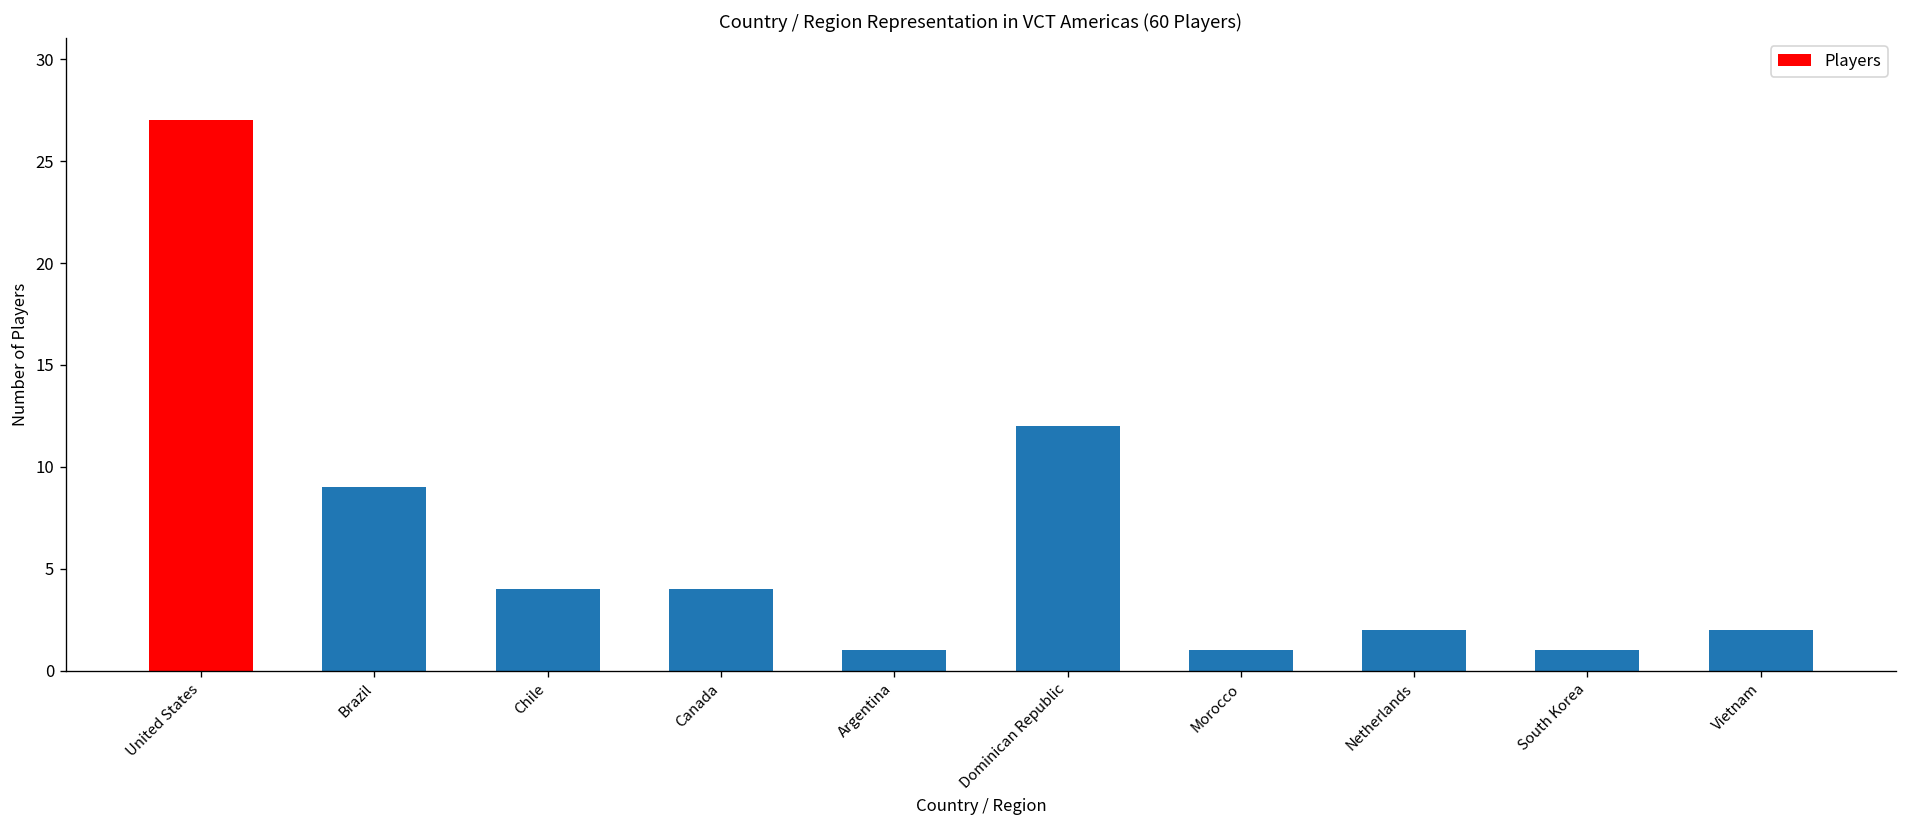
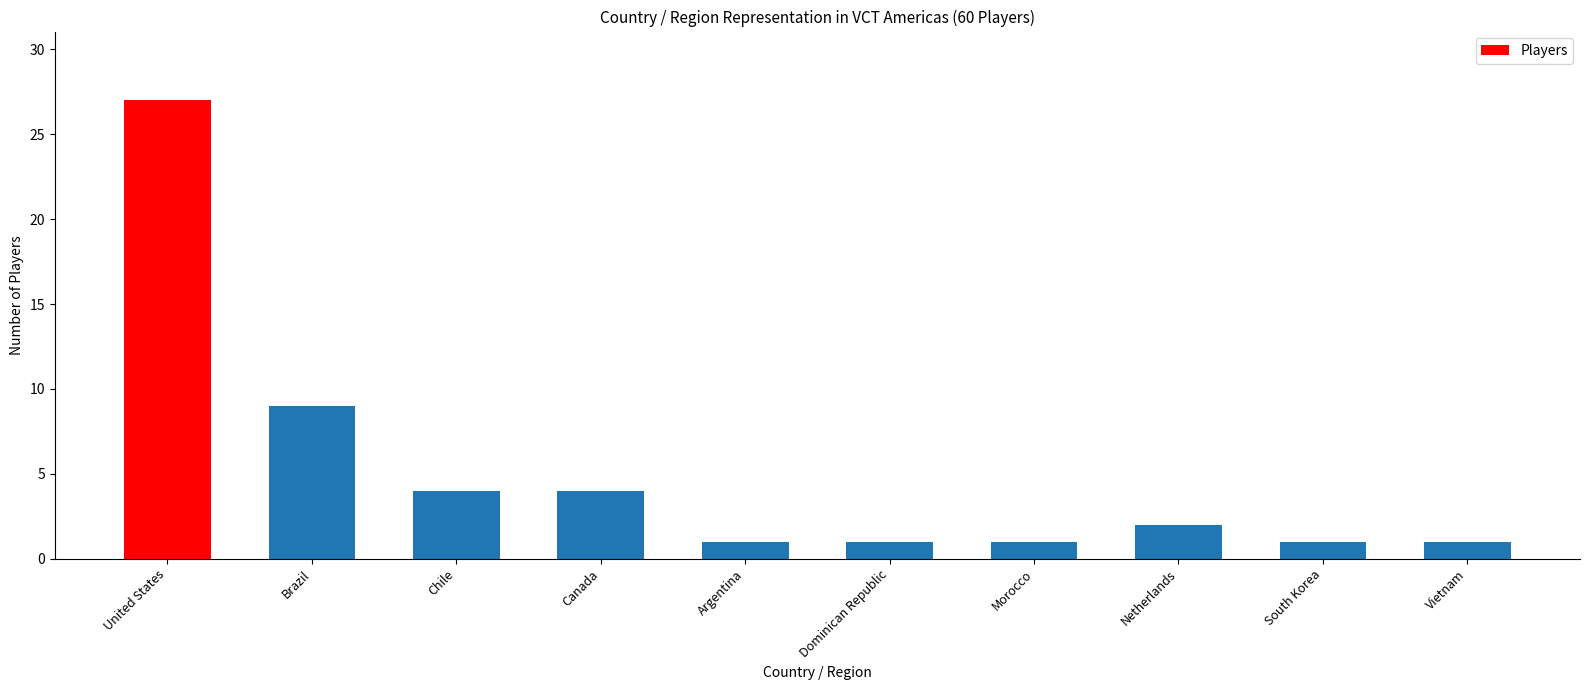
Dominican Republic: 12 -> 1
Vietnam: 2 -> 1
